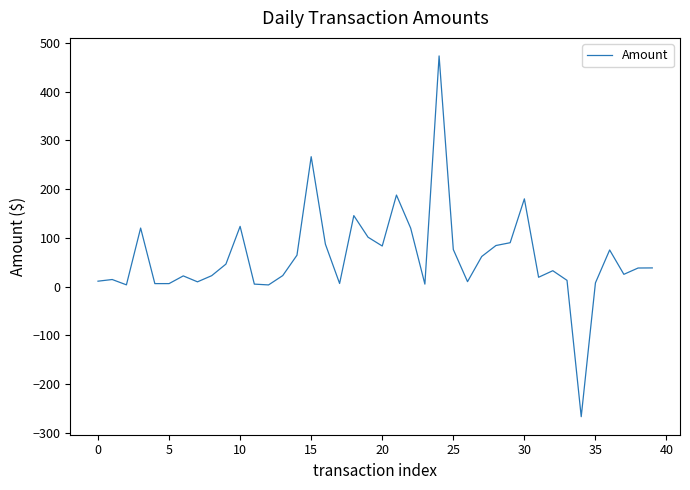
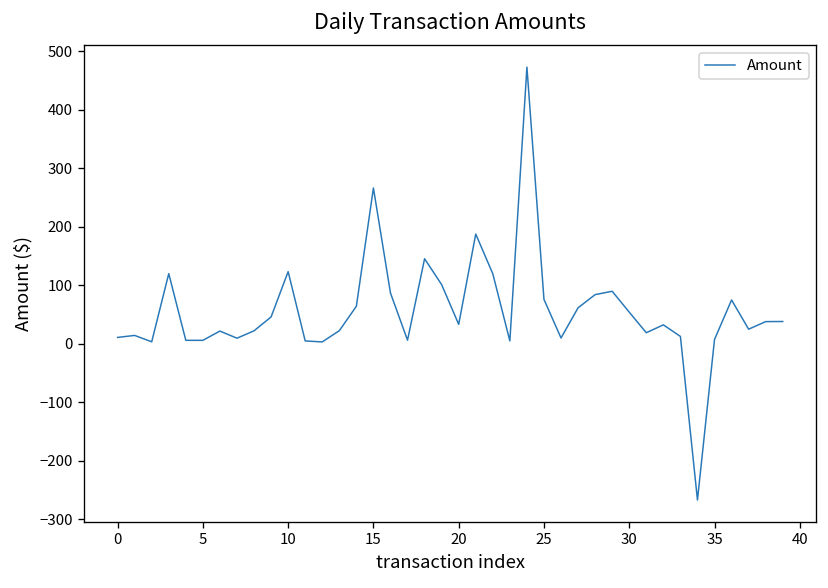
20: 80 -> 30
30: 180 -> 50
